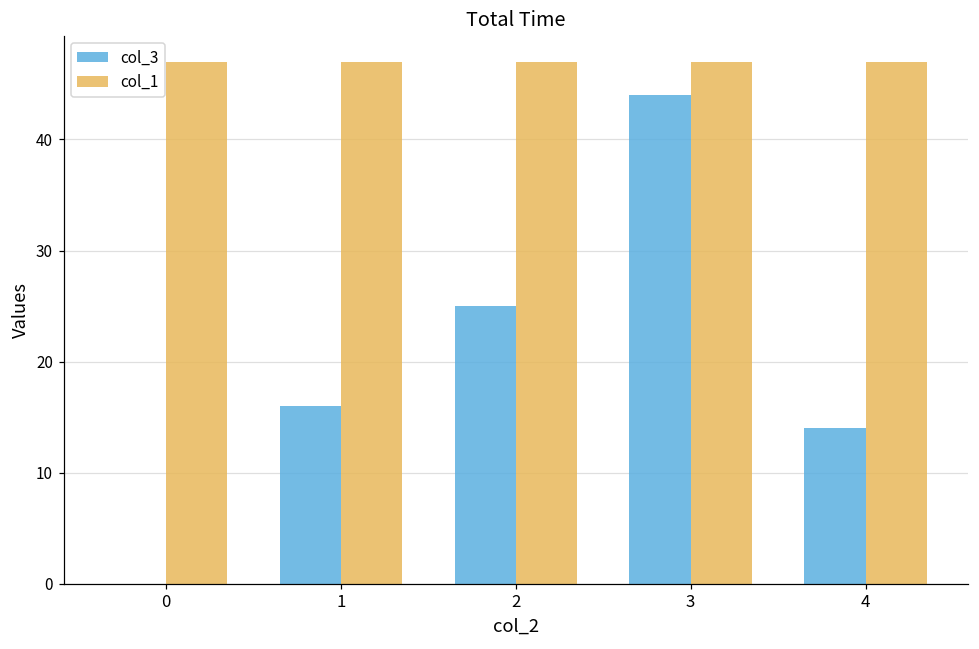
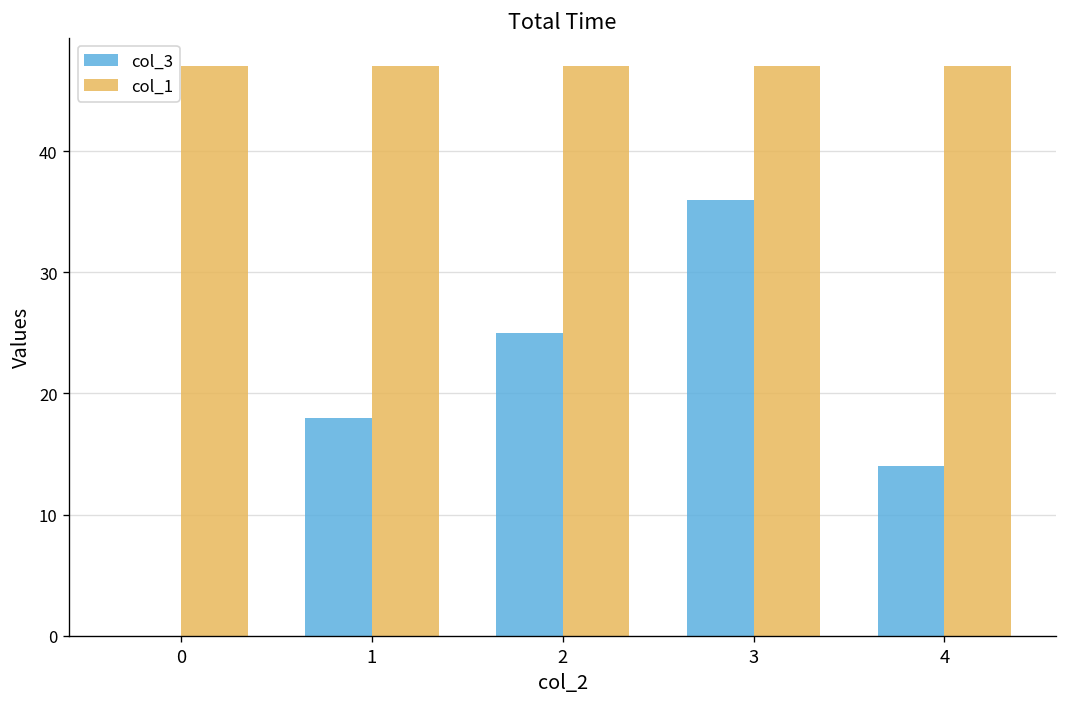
col_3, 1: 16 -> 18
col_3, 3: 44 -> 36
